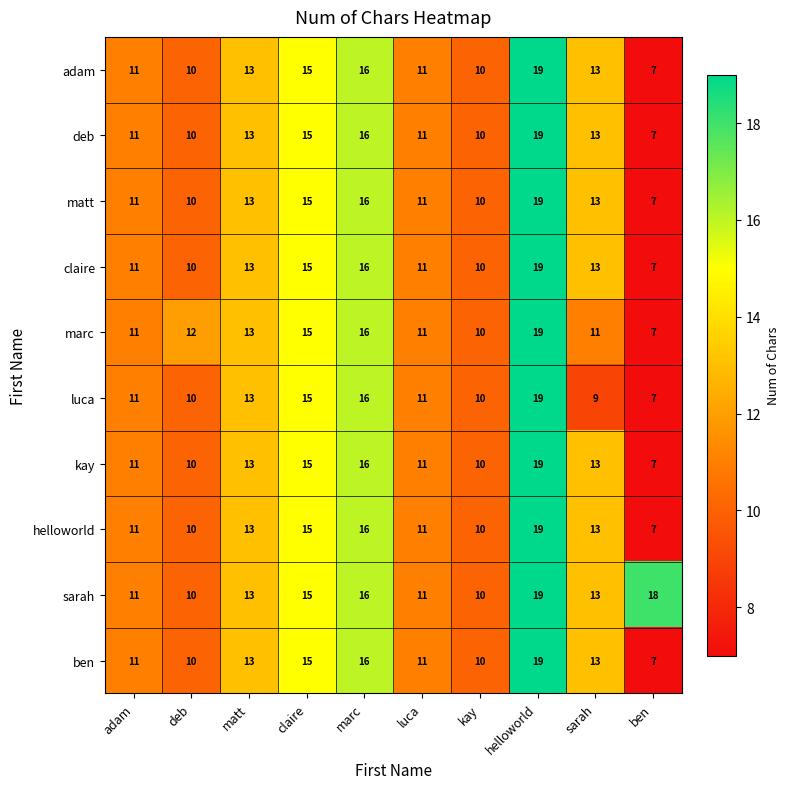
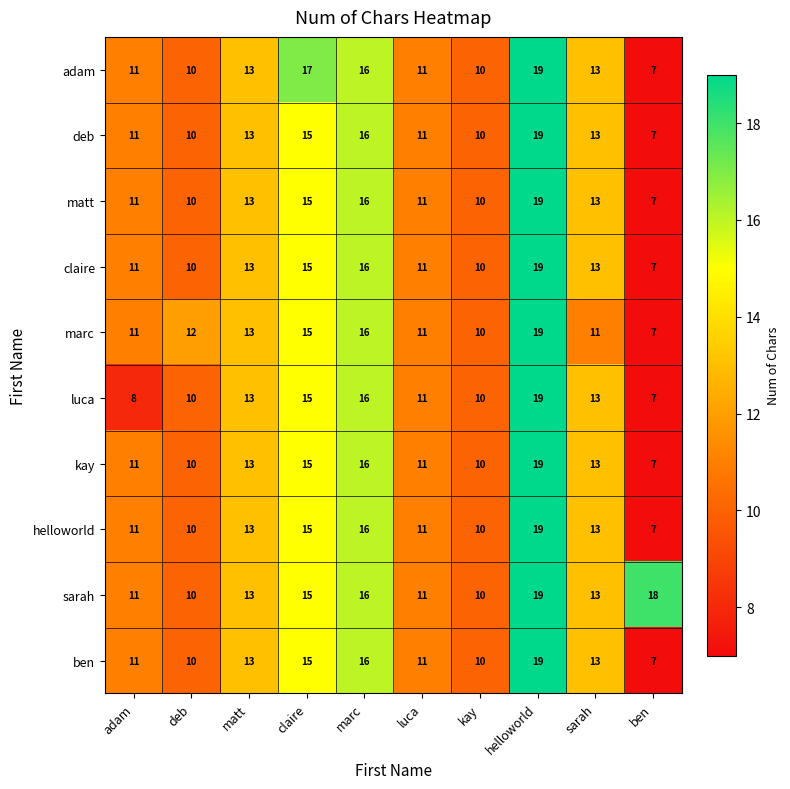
adam, claire: 15 -> 17
luca, adam: 11 -> 8
luca, sarah: 9 -> 13
